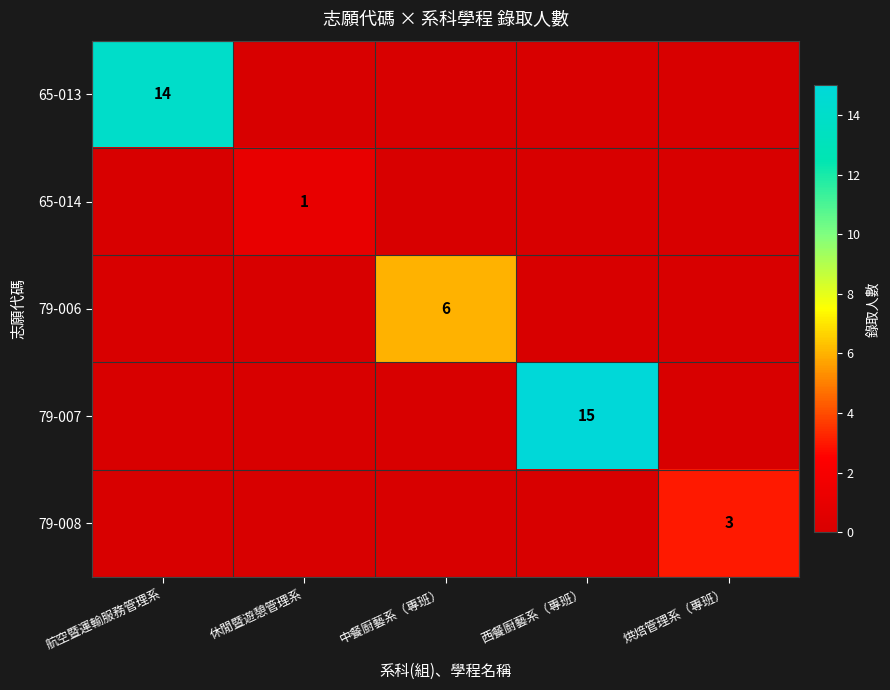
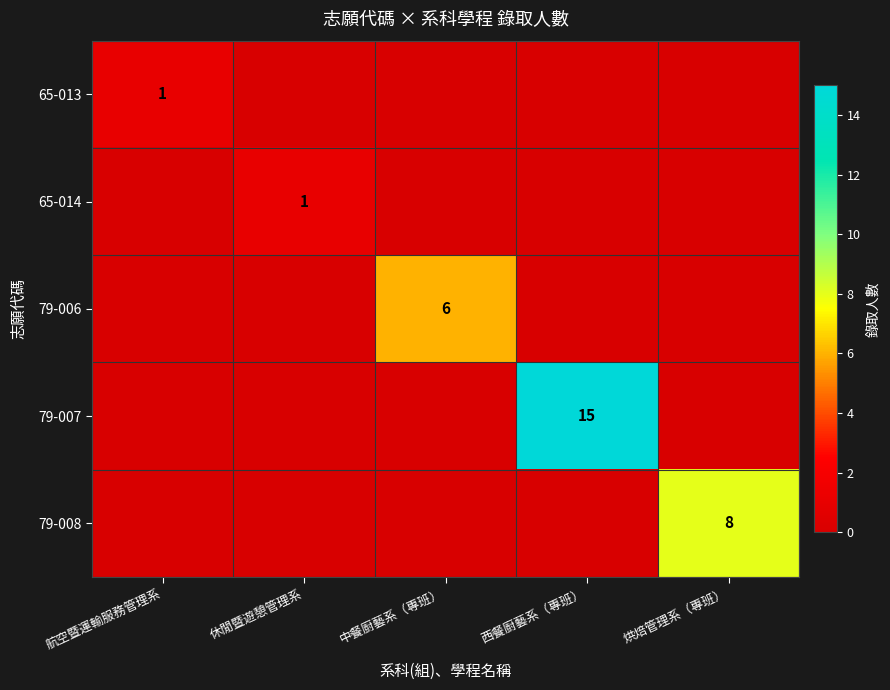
65-013, 航空暨運輸服務管理系: 14 -> 1
79-008, 烘焙管理系（專班）: 3 -> 8
